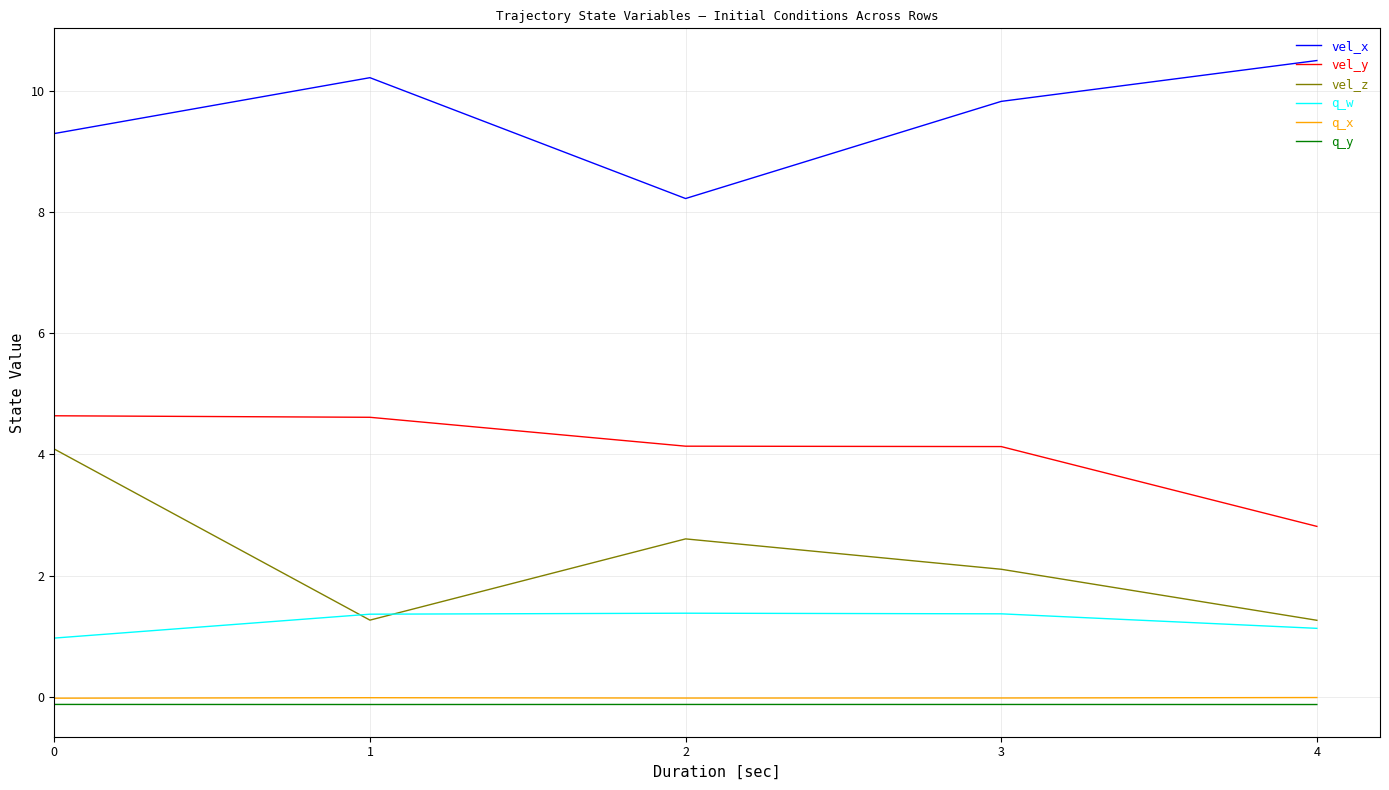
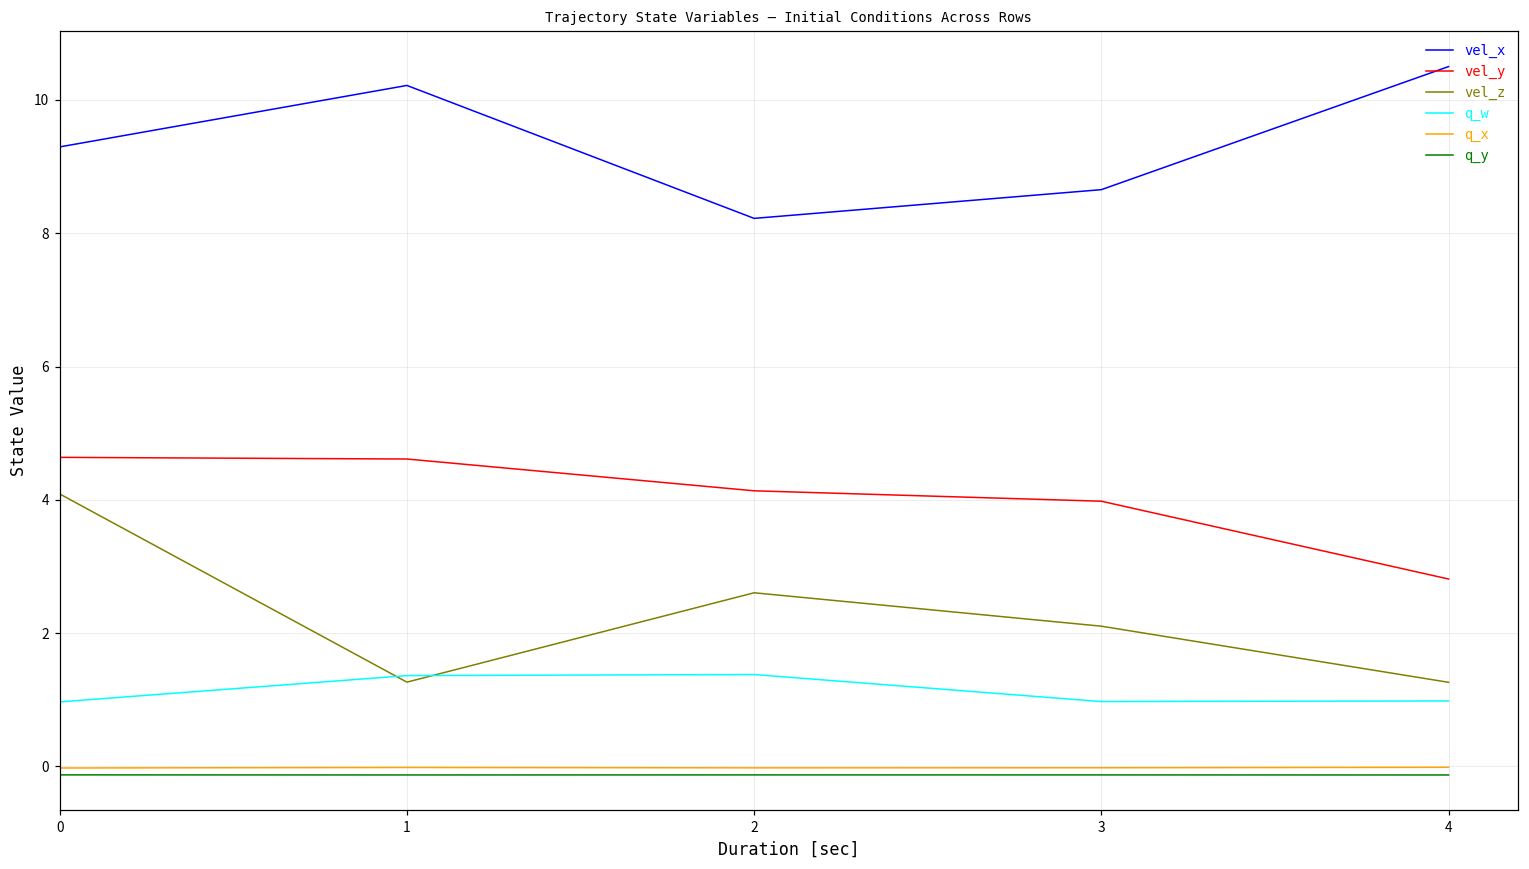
vel_x, 3: 9.8 -> 8.7
vel_y, 3: 4.1 -> 4.0
q_w, 3: 1.4 -> 1.0
q_w, 4: 1.1 -> 1.0
